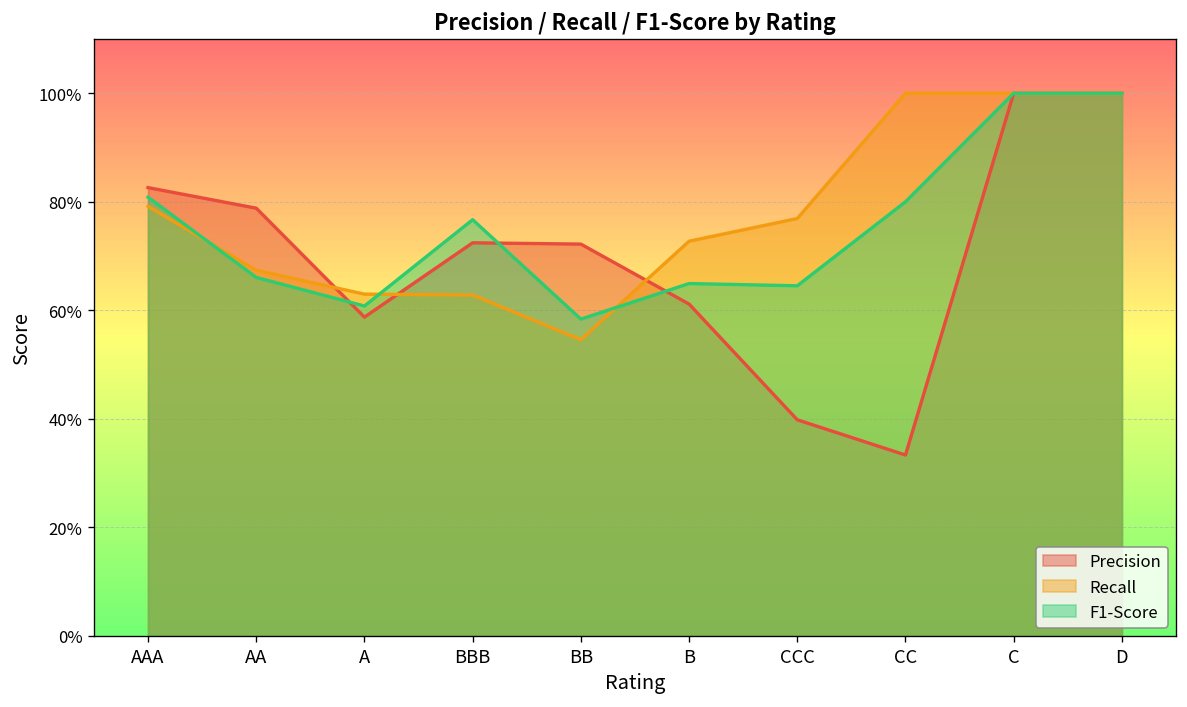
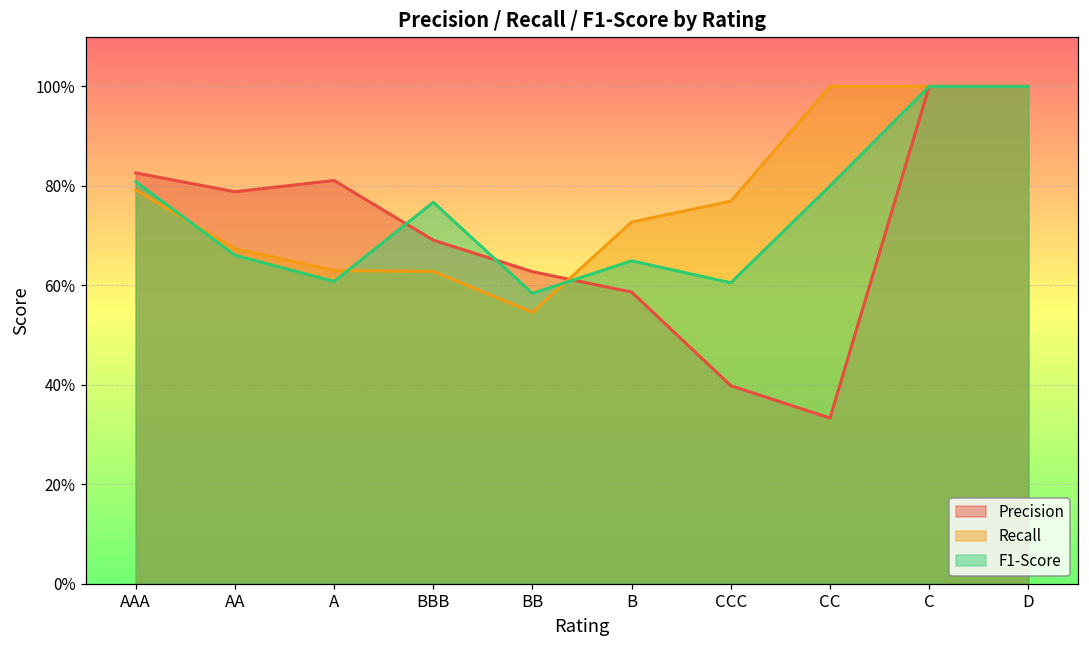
Precision, A: 59% -> 81%
Precision, BBB: 72% -> 69%
Precision, BB: 72% -> 63%
Precision, B: 61% -> 59%
F1-Score, CCC: 65% -> 61%
